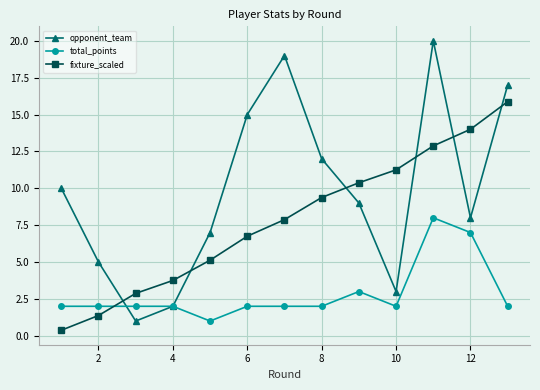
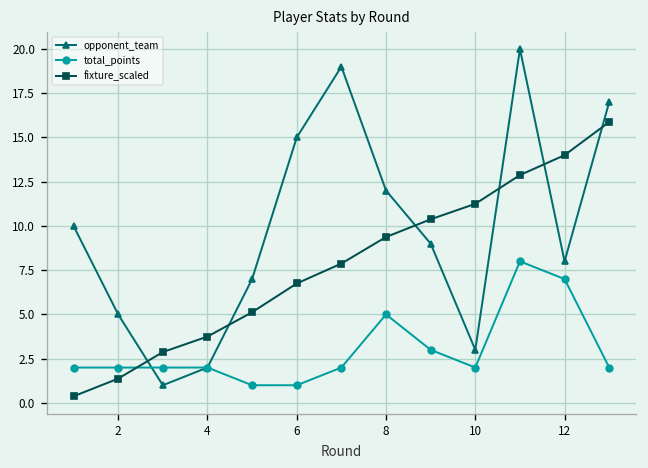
total_points, 6: 2 -> 1
total_points, 8: 2 -> 5
